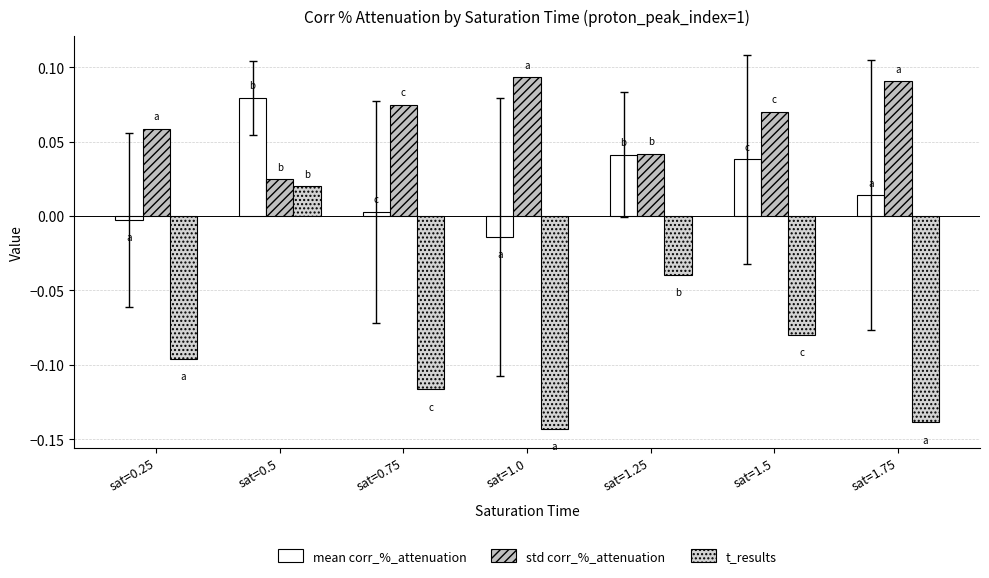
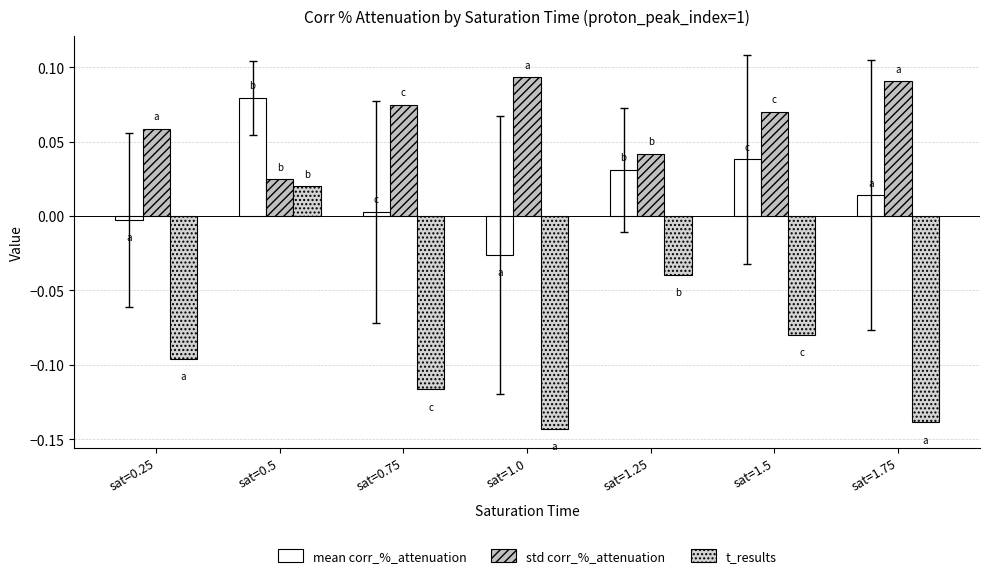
mean corr_%_attenuation, sat=1.0: -0.014 -> -0.026
mean corr_%_attenuation, sat=1.25: 0.041 -> 0.031
